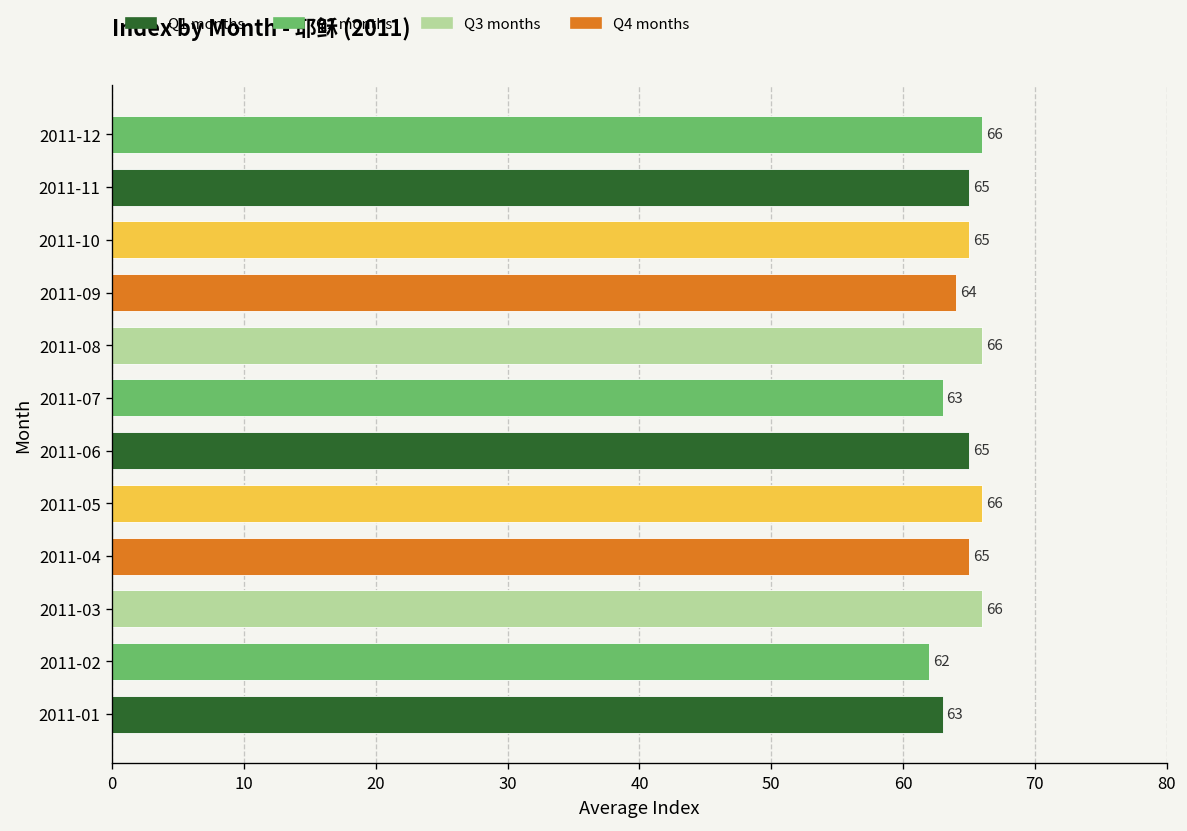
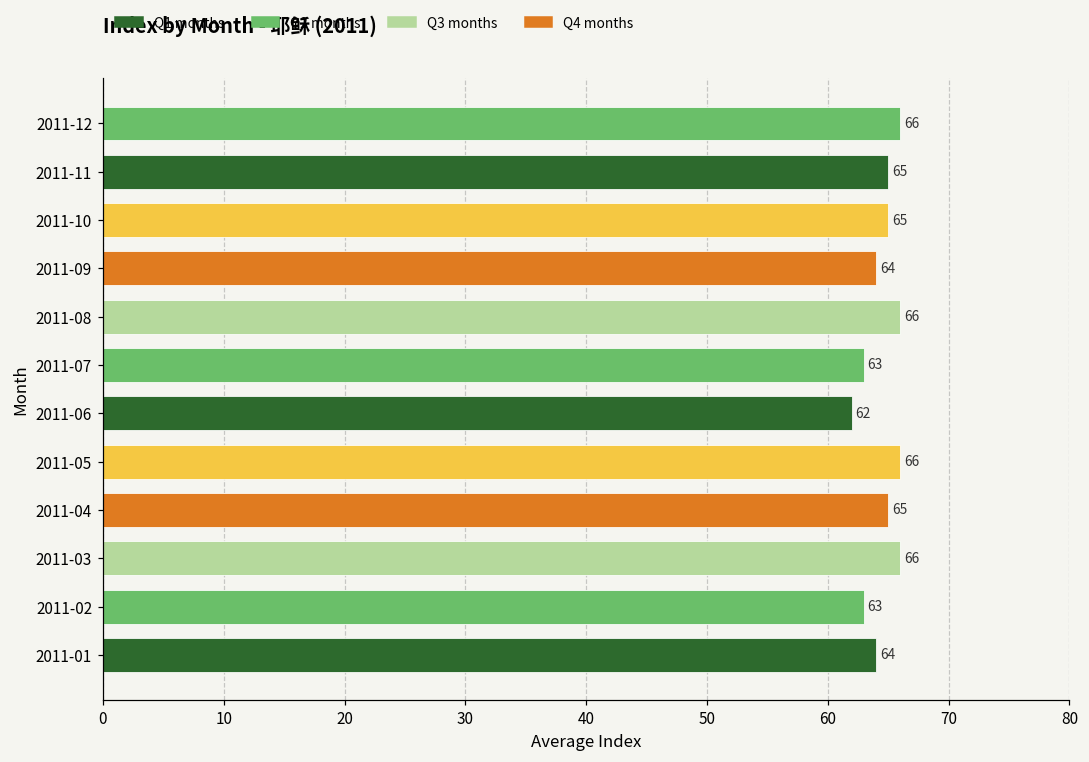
2011-06: 65 -> 62
2011-02: 62 -> 63
2011-01: 63 -> 64
